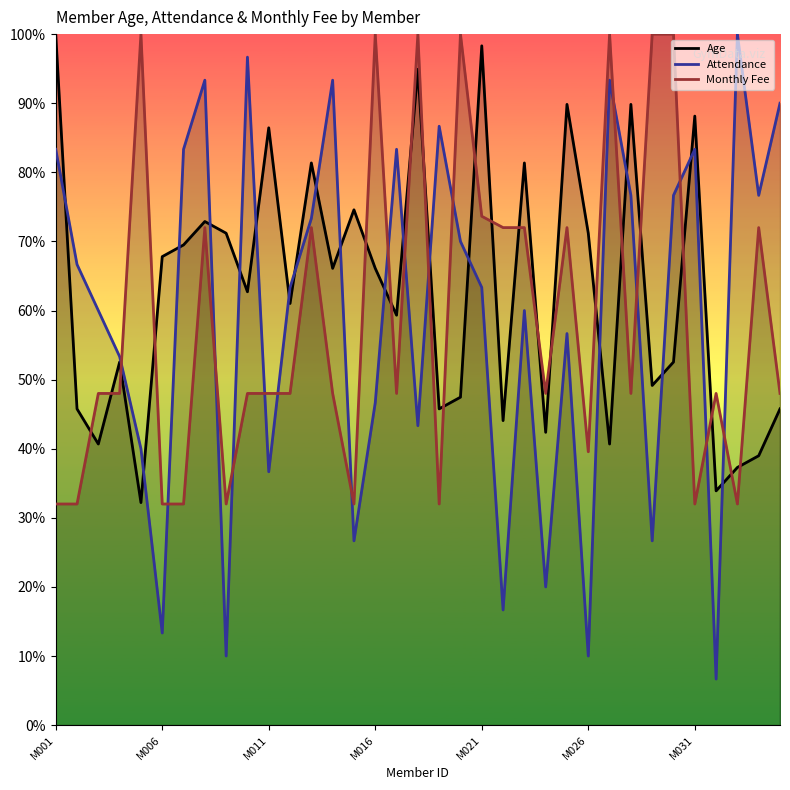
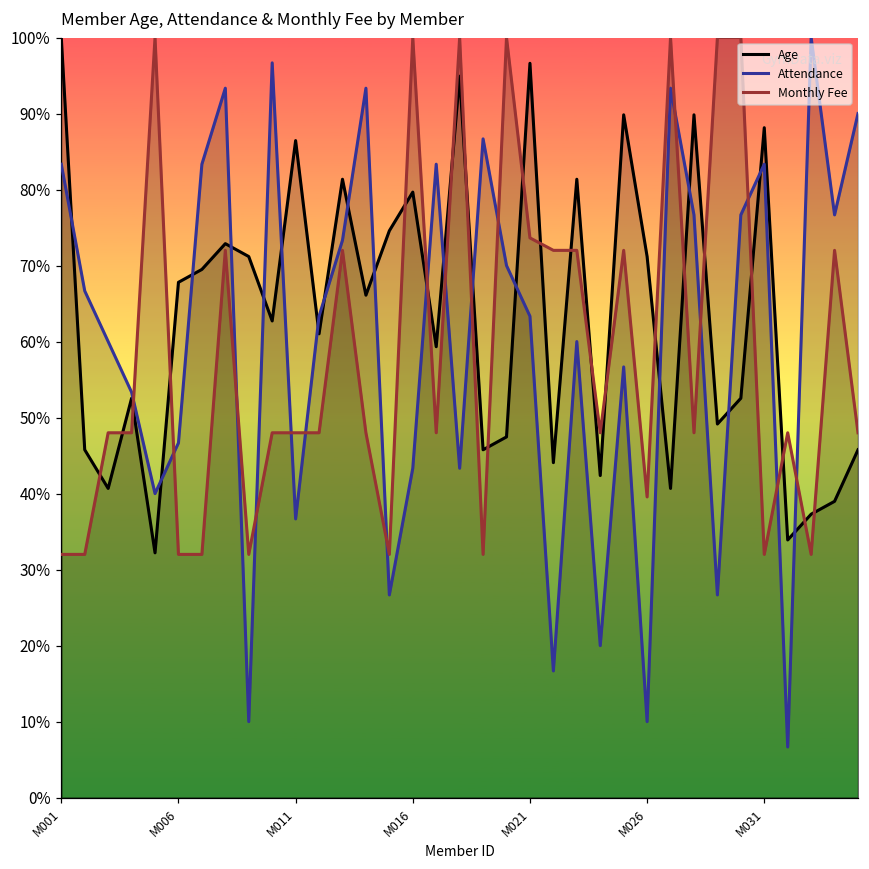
Attendance, M006: 13% -> 47%
Age, M016: 66% -> 80%
Attendance, M016: 47% -> 43%
Age, M021: 98% -> 97%
